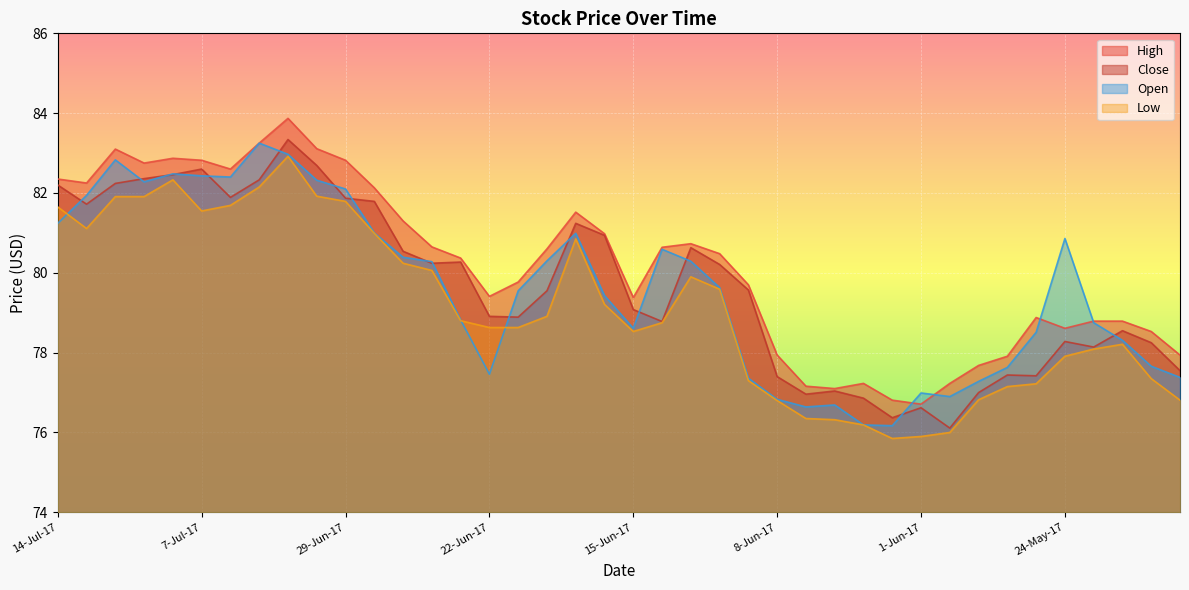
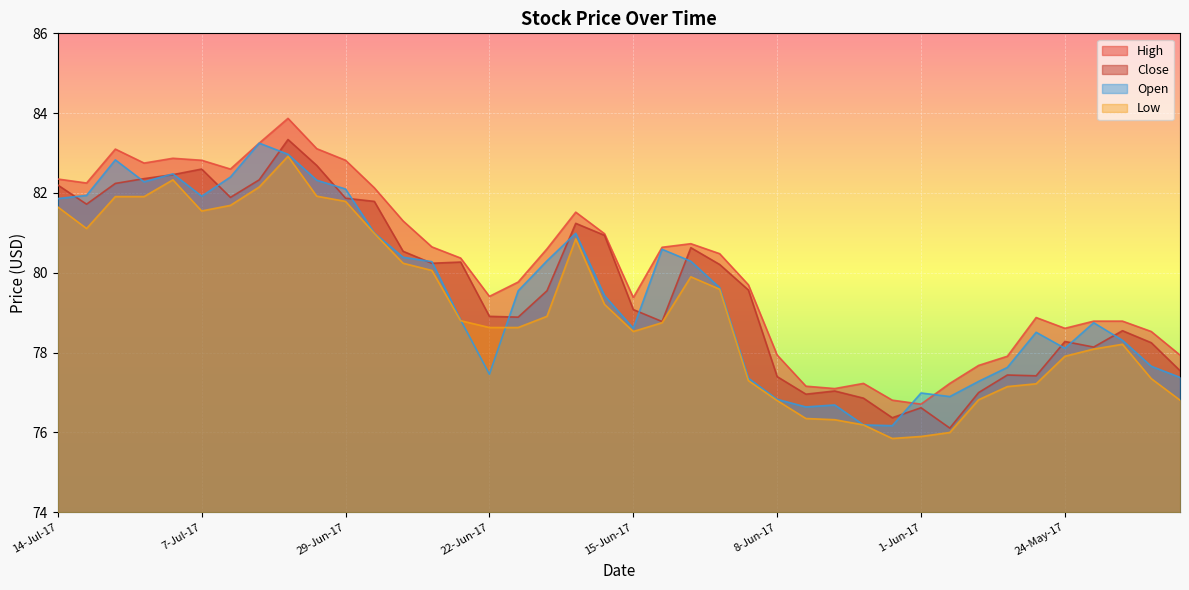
Open, 14-Jul-17: 81.2 -> 81.9
Open, 7-Jul-17: 82.4 -> 81.9
Open, 24-May-17: 80.9 -> 78.1
